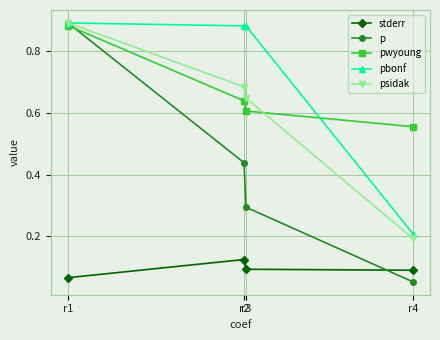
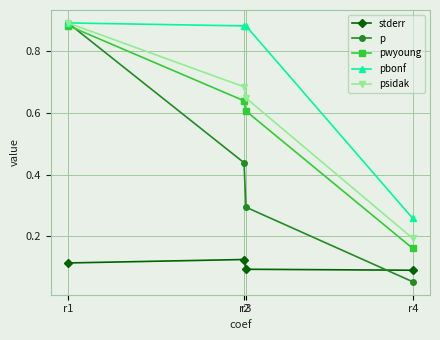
stderr, r1: 0.07 -> 0.11
pwyoung, r4: 0.56 -> 0.16
pbonf, r4: 0.21 -> 0.26
